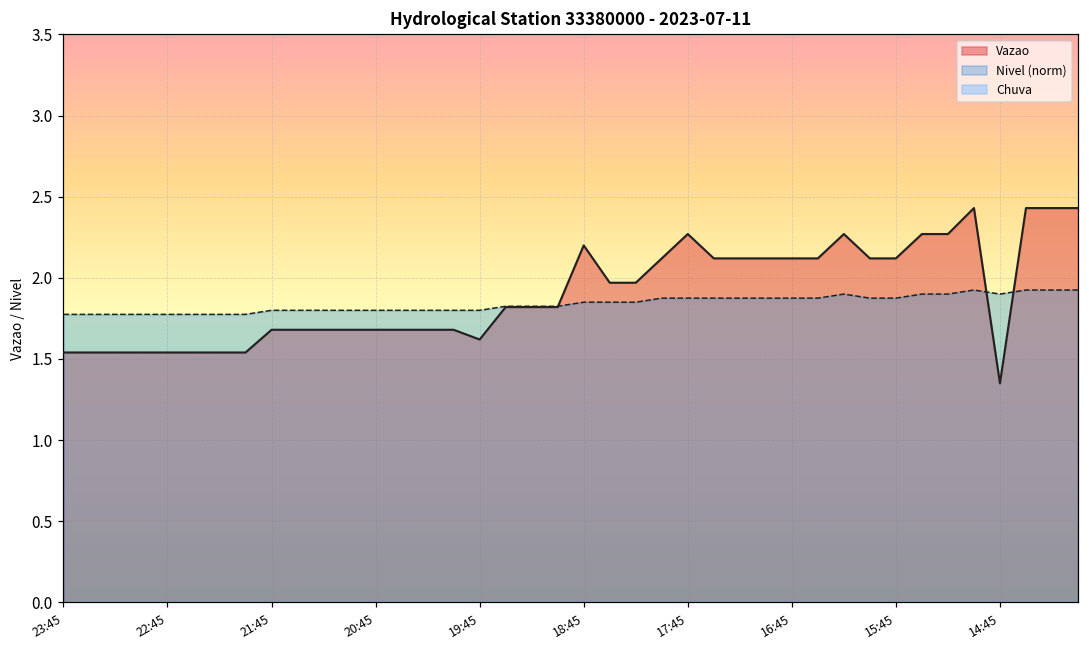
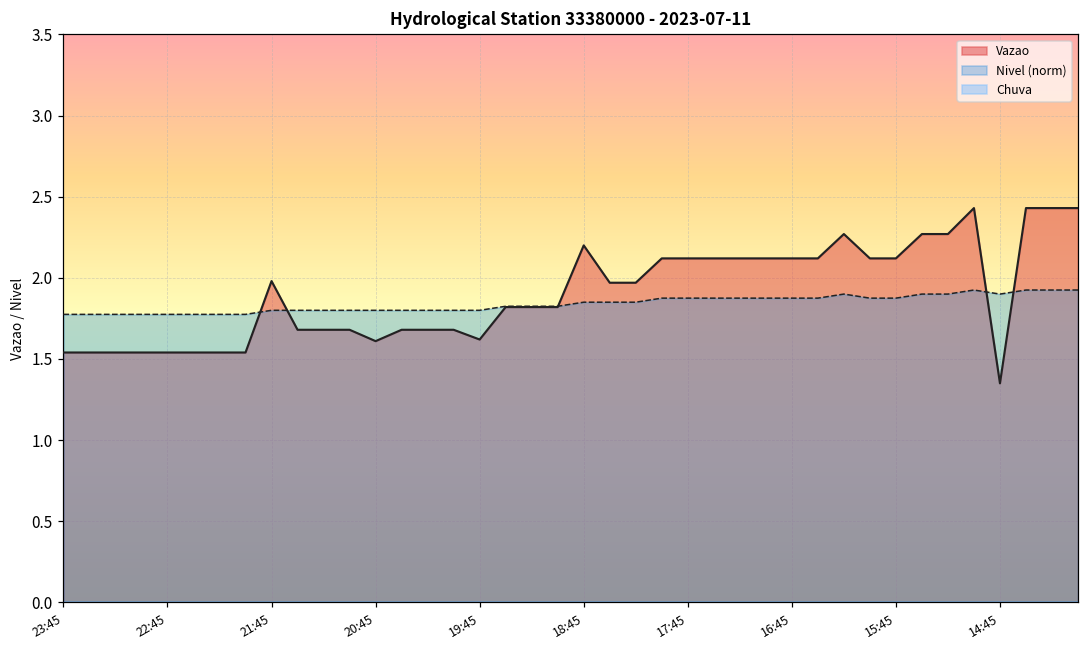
Vazao, 21:45: 1.68 -> 1.98
Vazao, 20:45: 1.68 -> 1.61
Vazao, 17:45: 2.27 -> 2.12
